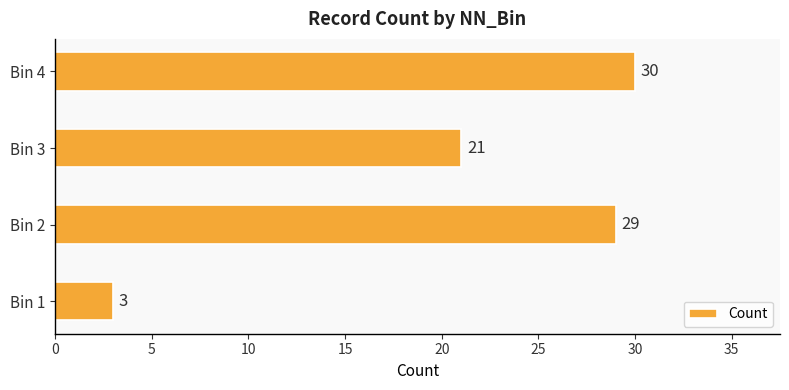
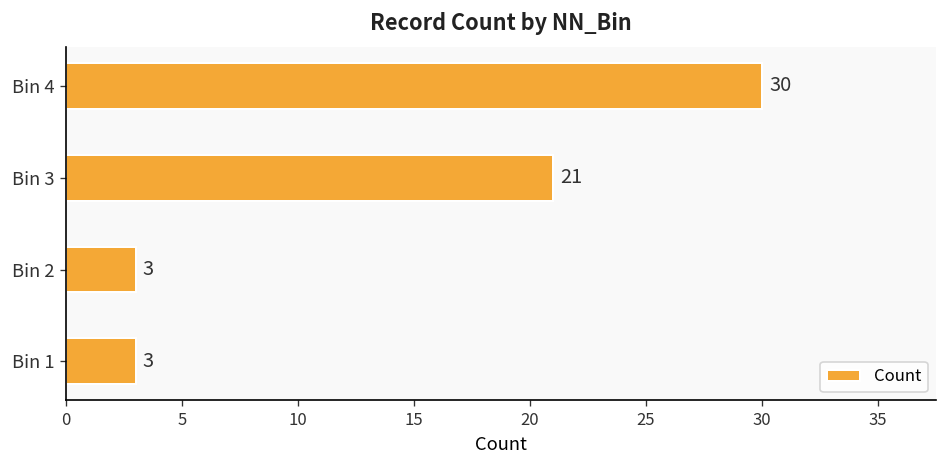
Bin 2: 29 -> 3
